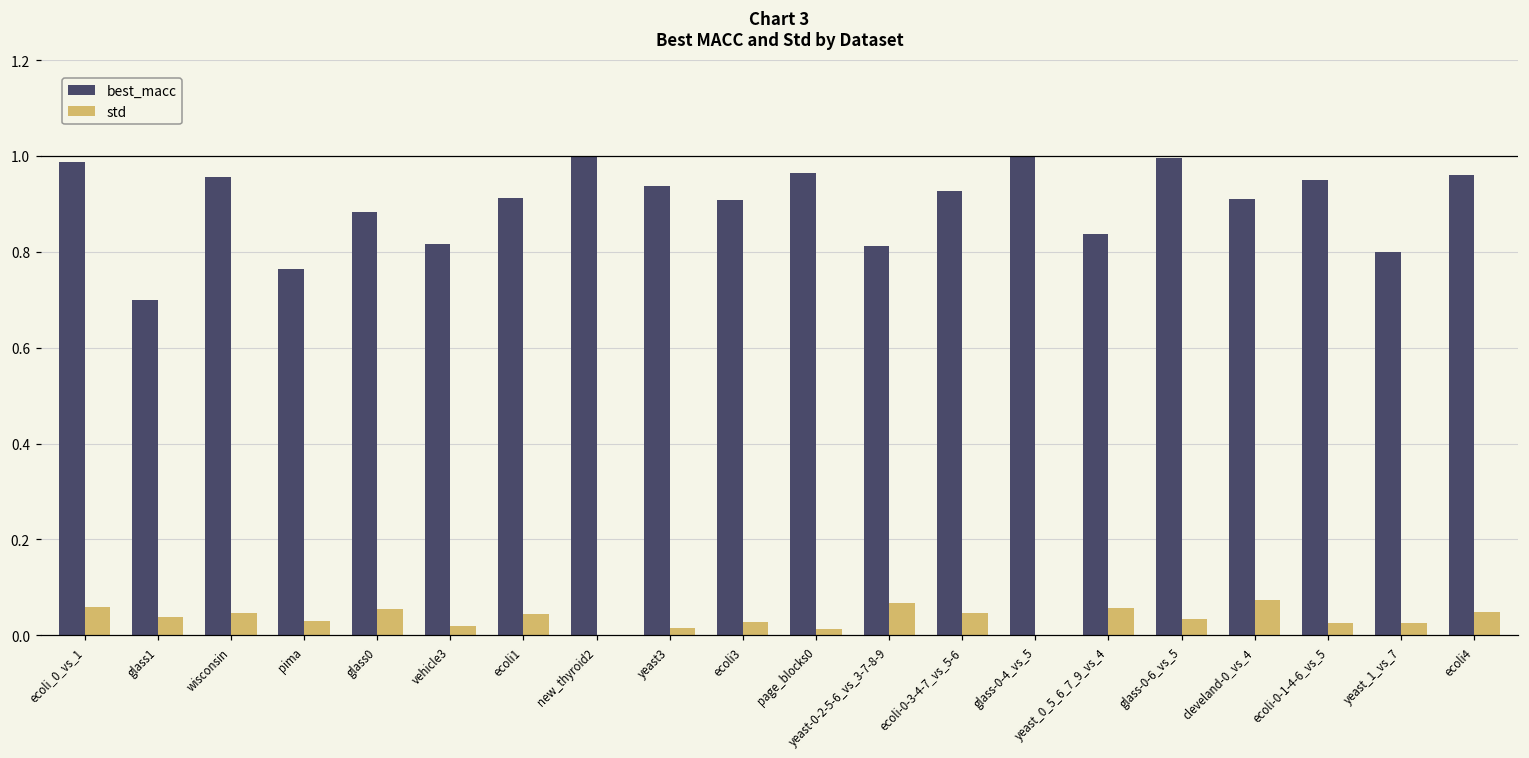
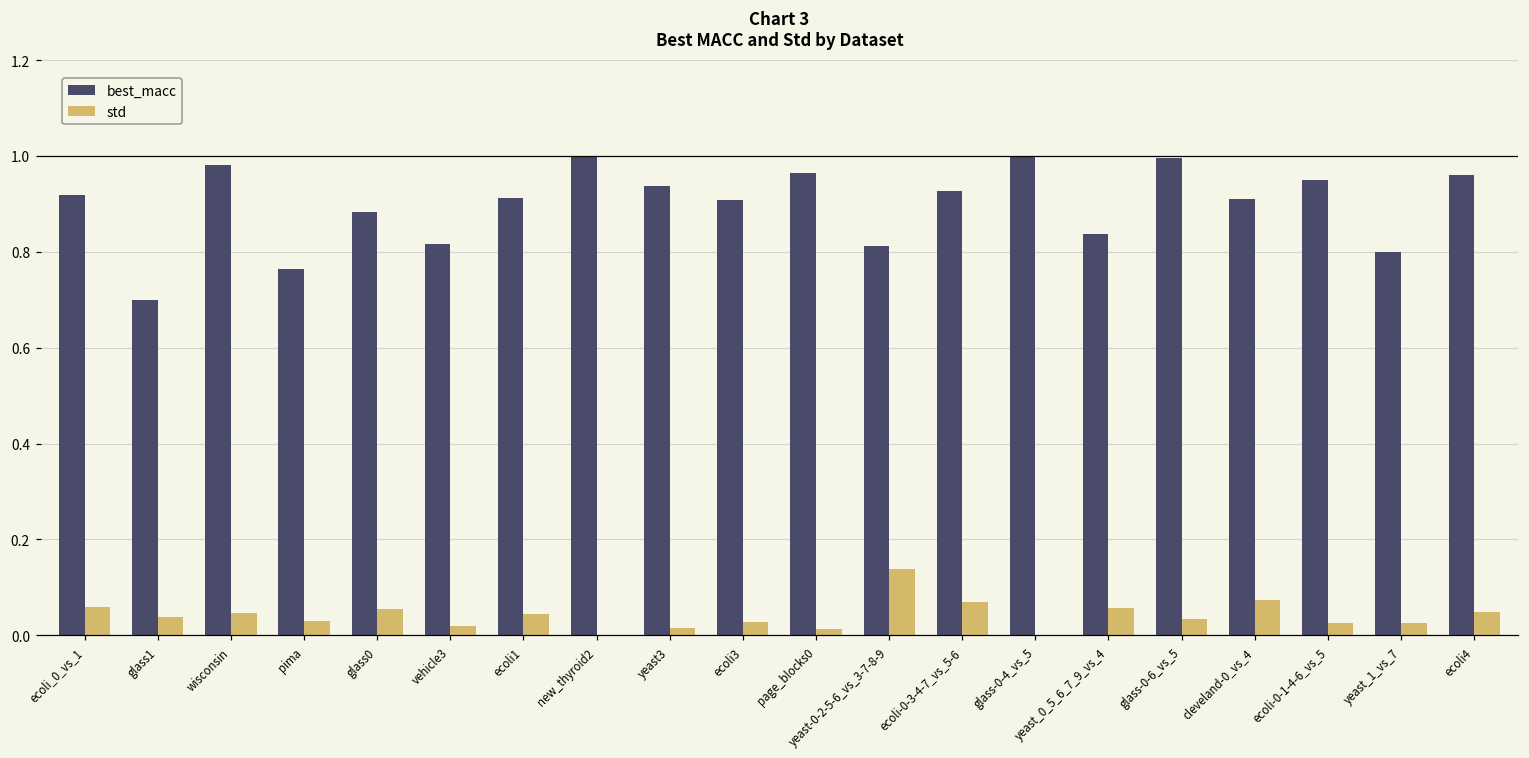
best_macc, ecoli_0_vs_1: 0.99 -> 0.92
best_macc, wisconsin: 0.96 -> 0.98
std, yeast-0-2-5-6_vs_3-7-8-9: 0.07 -> 0.14
std, ecoli-0-3-4-7_vs_5-6: 0.05 -> 0.07
